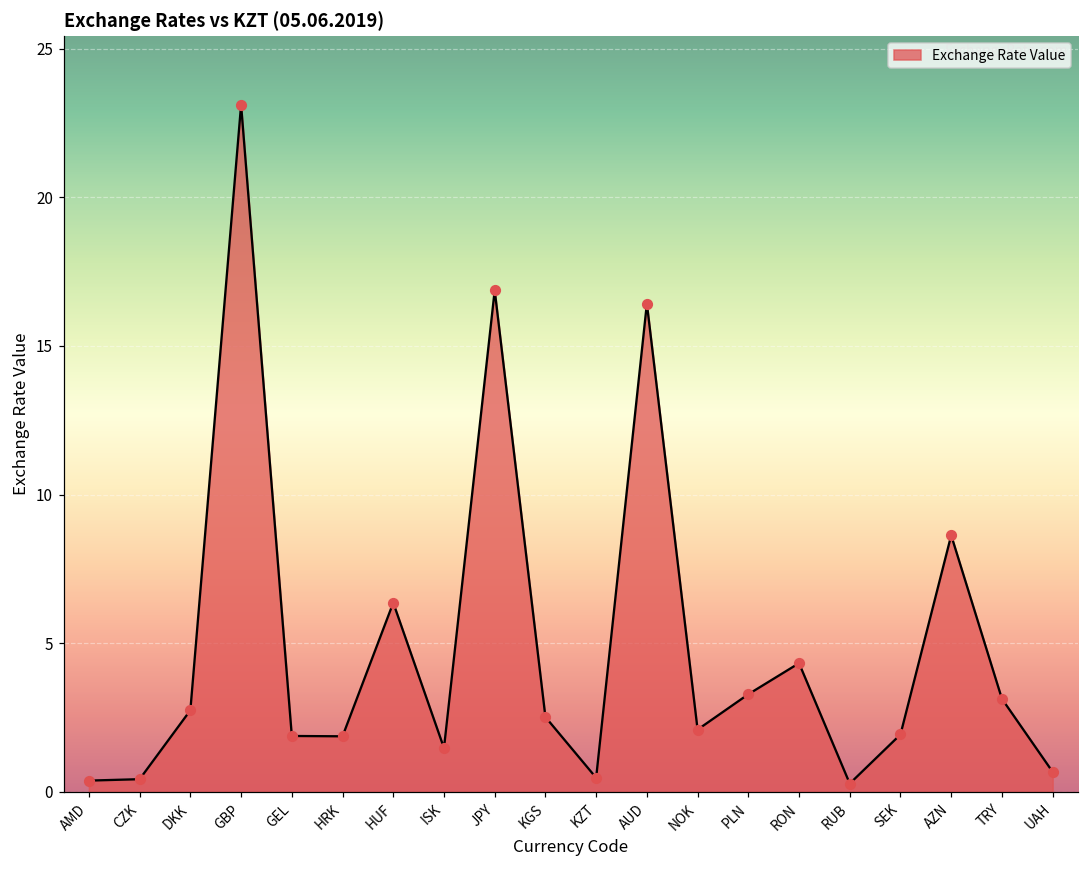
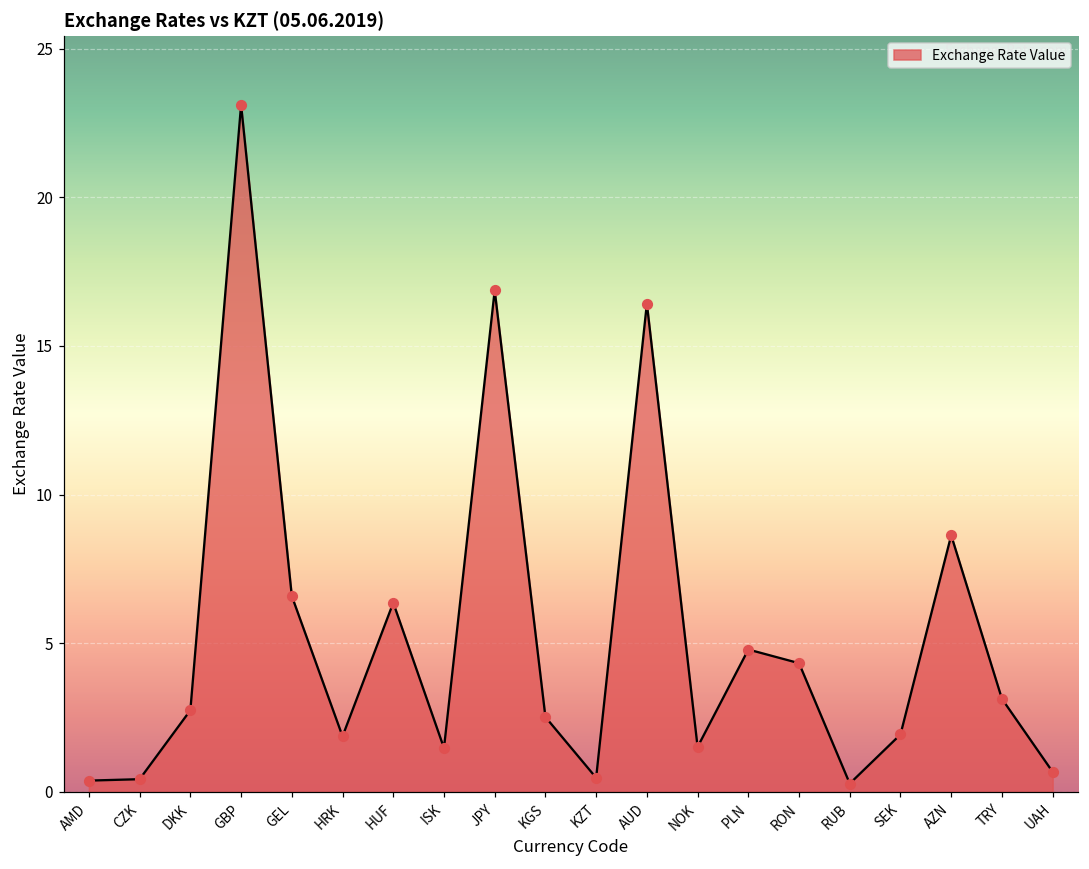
GEL: 1.9 -> 6.6
NOK: 2.1 -> 1.5
PLN: 3.3 -> 4.8
